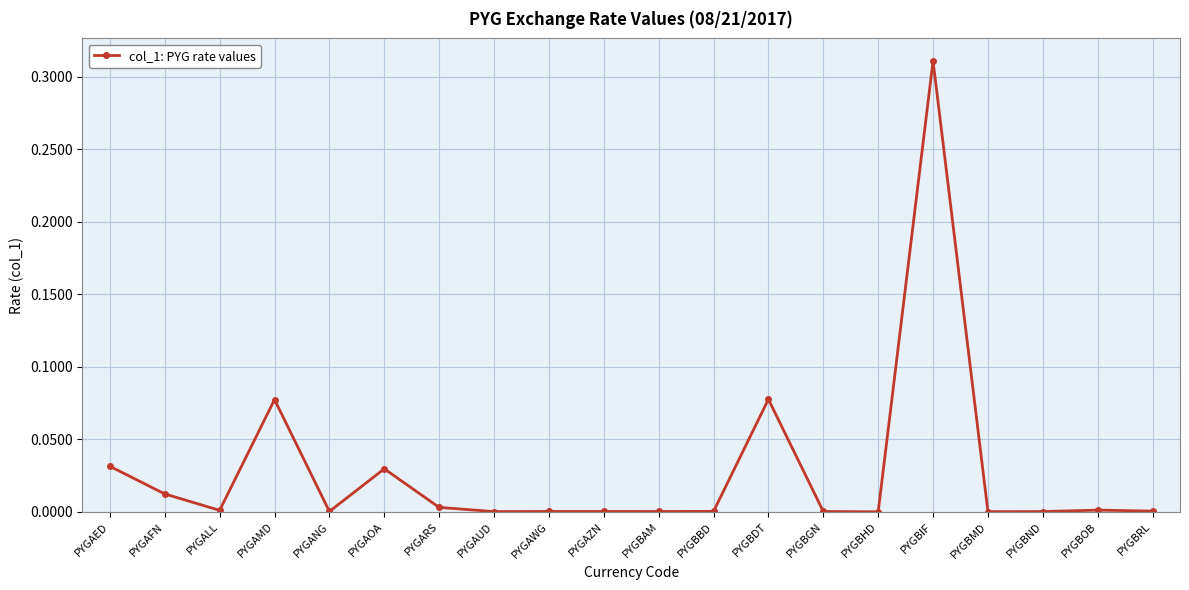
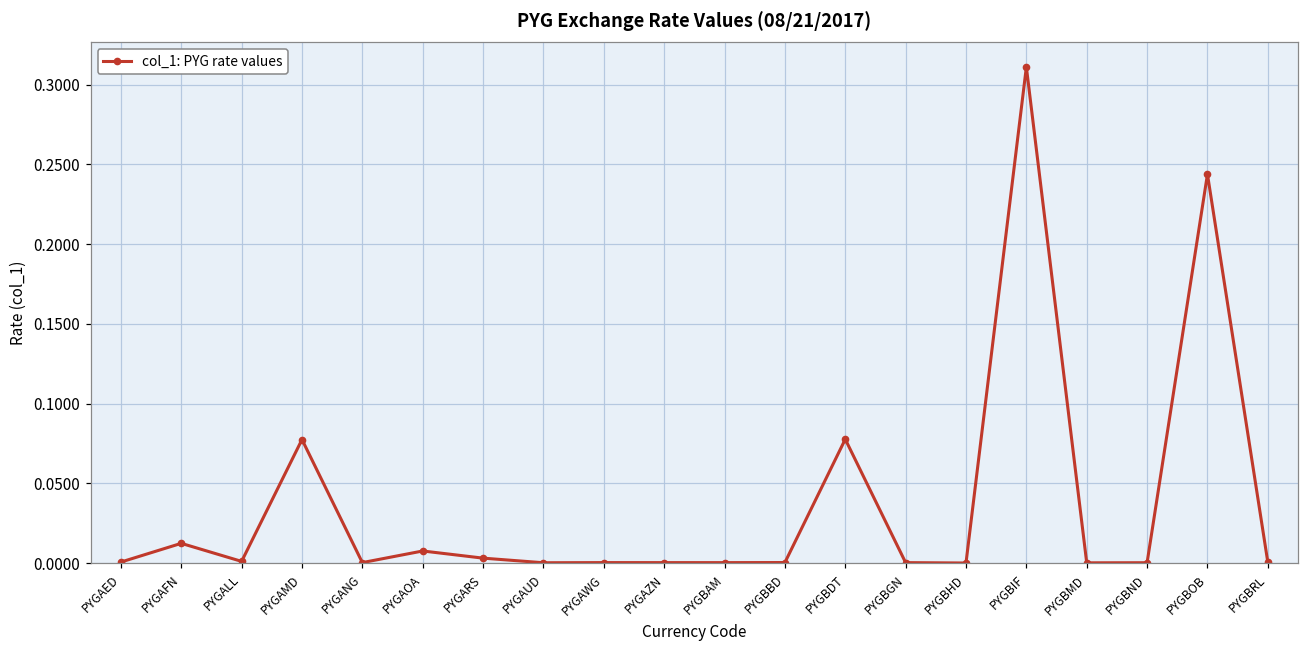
PYGAED: 0.031 -> 0.001
PYGAOA: 0.030 -> 0.008
PYGBOB: 0.001 -> 0.244
